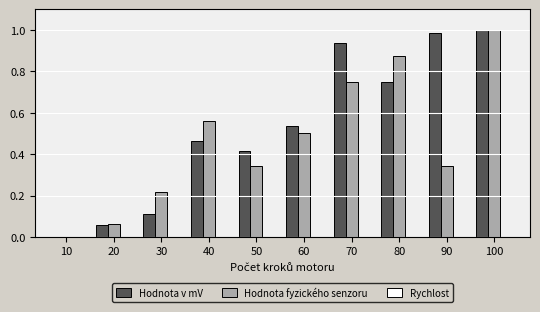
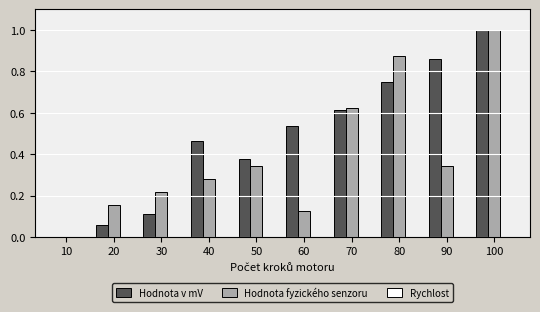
Hodnota fyzického senzoru, 20: 0.06 -> 0.16
Hodnota fyzického senzoru, 40: 0.56 -> 0.28
Hodnota v mV, 50: 0.42 -> 0.38
Hodnota fyzického senzoru, 60: 0.50 -> 0.13
Hodnota v mV, 70: 0.94 -> 0.62
Hodnota fyzického senzoru, 70: 0.75 -> 0.63
Hodnota v mV, 90: 0.99 -> 0.86
